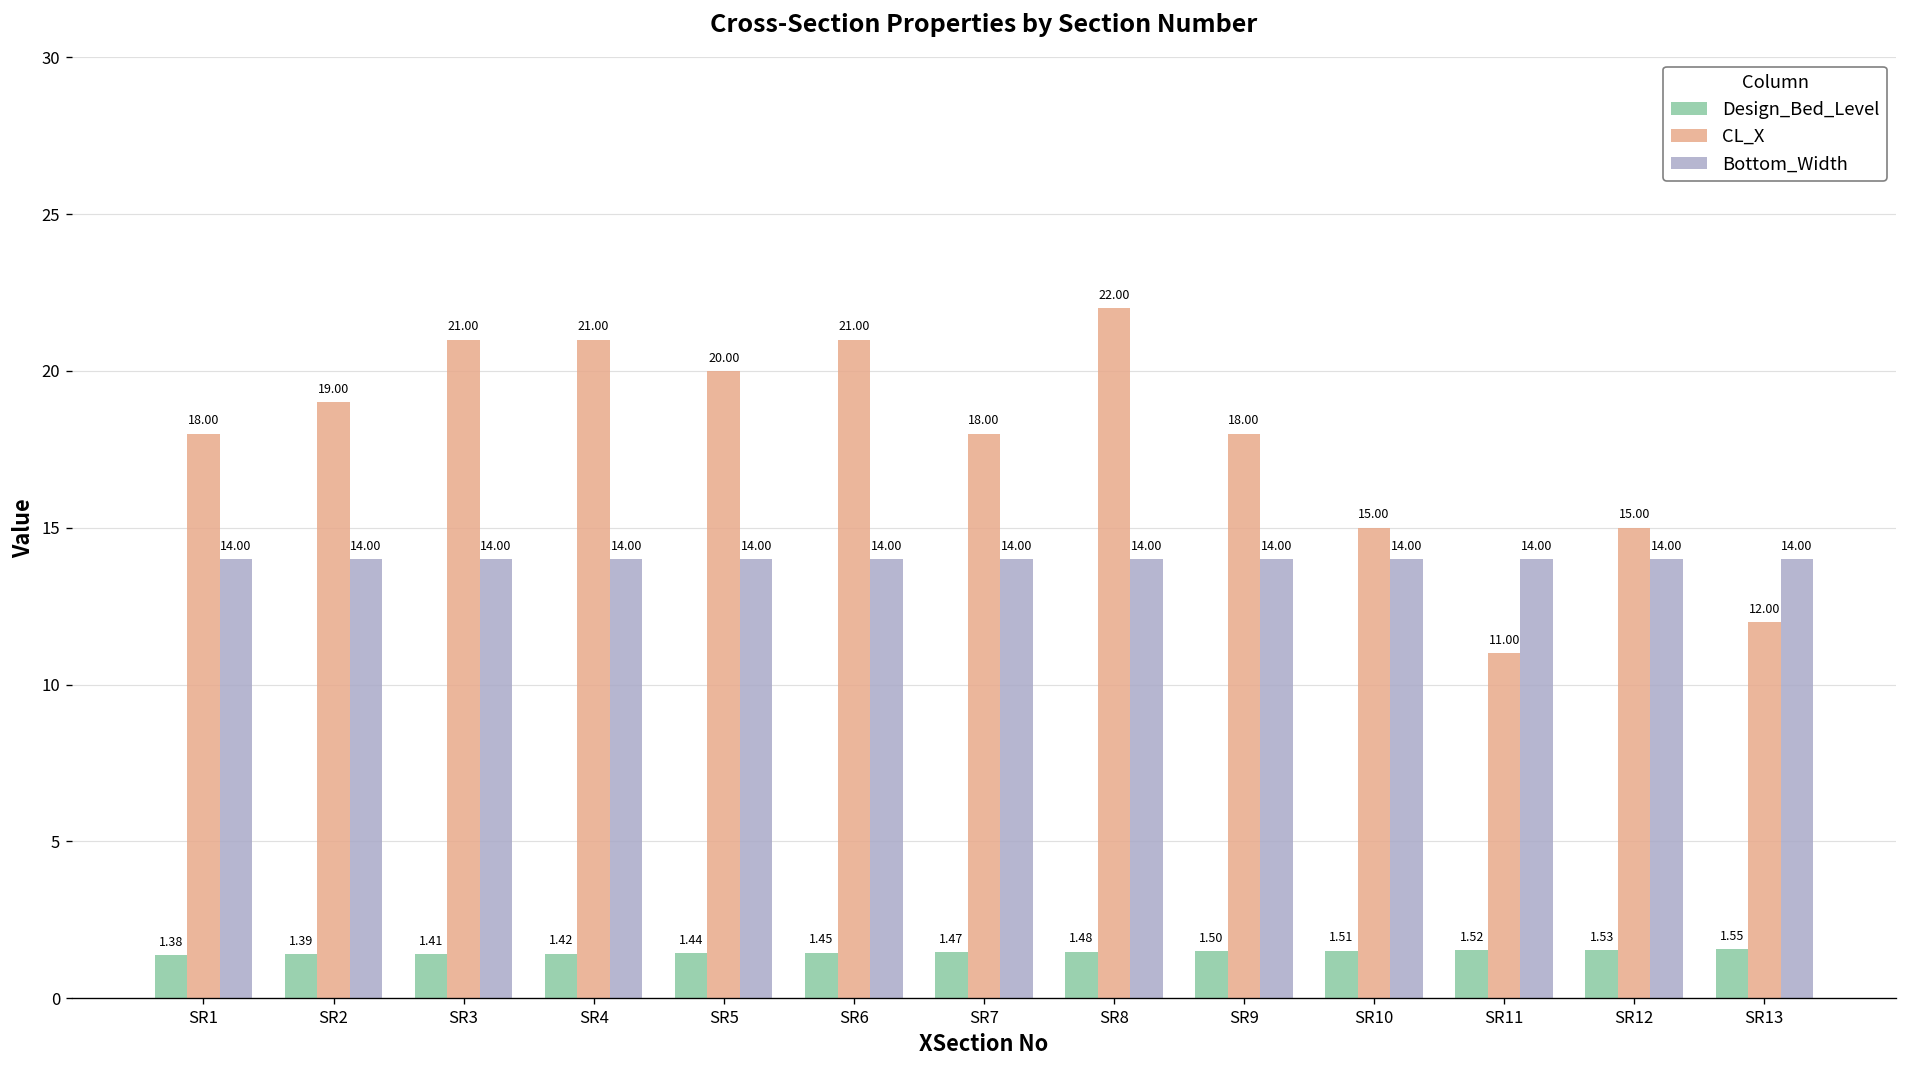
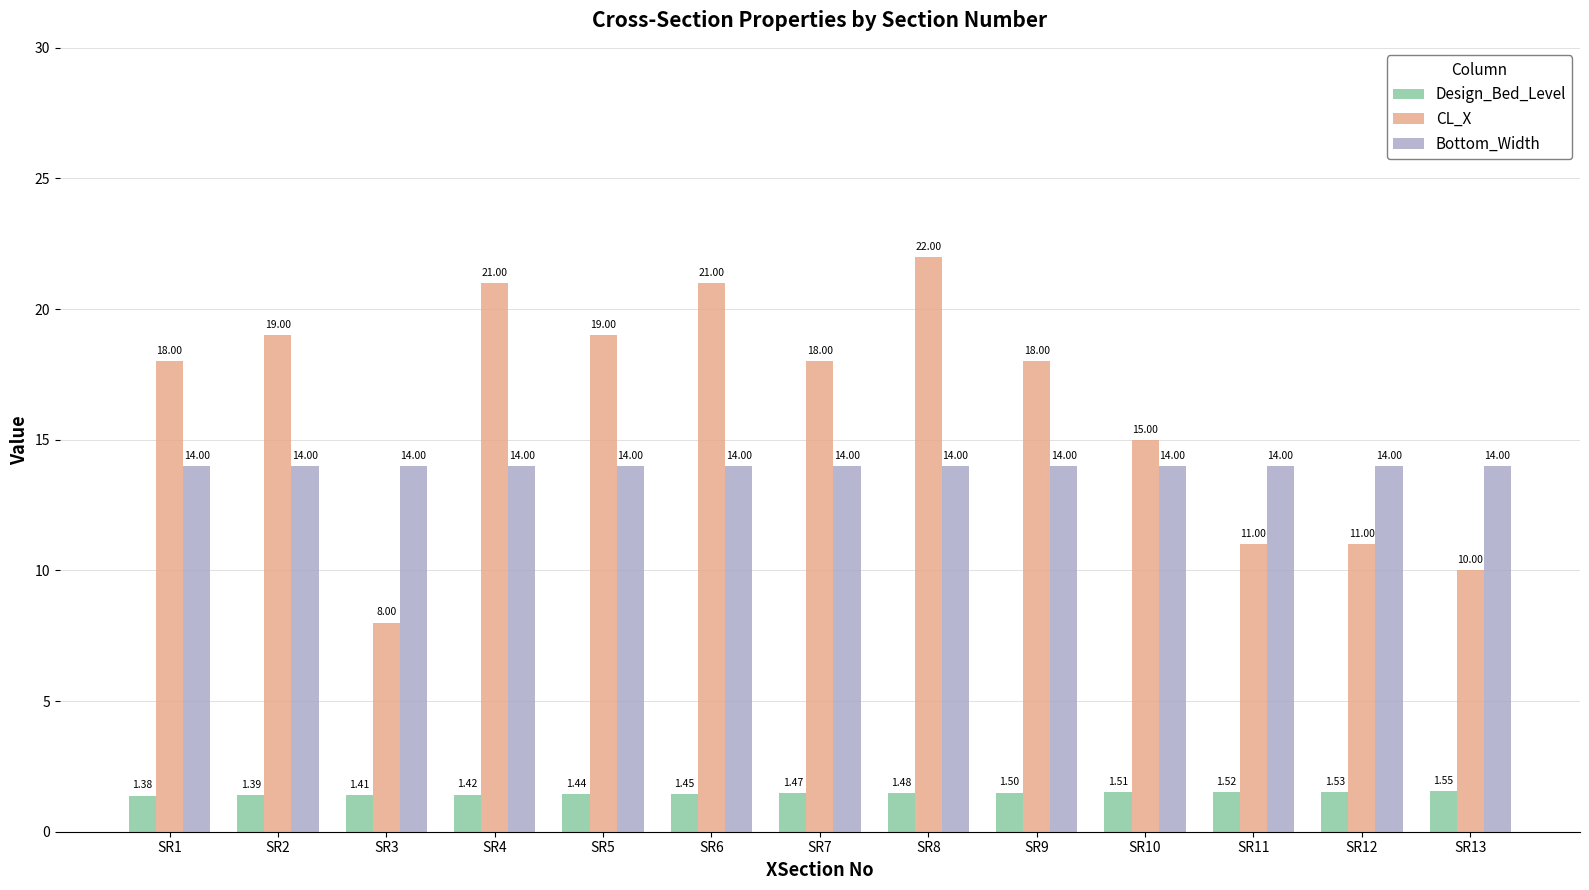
CL_X, SR3: 21.00 -> 8.00
CL_X, SR5: 20.00 -> 19.00
CL_X, SR12: 15.00 -> 11.00
CL_X, SR13: 12.00 -> 10.00
